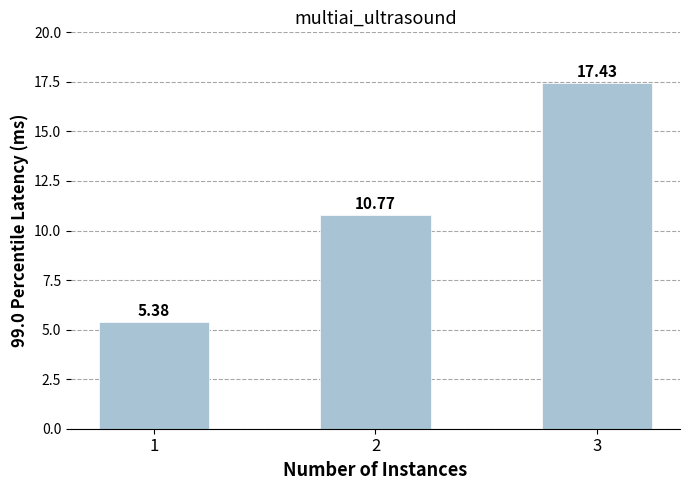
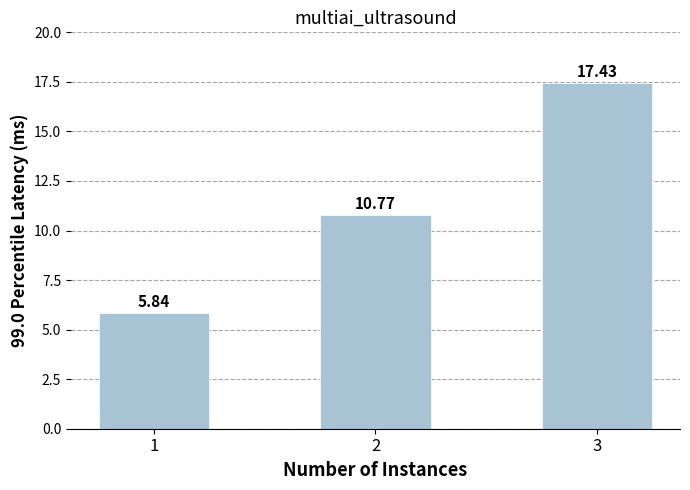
1: 5.38 -> 5.84
